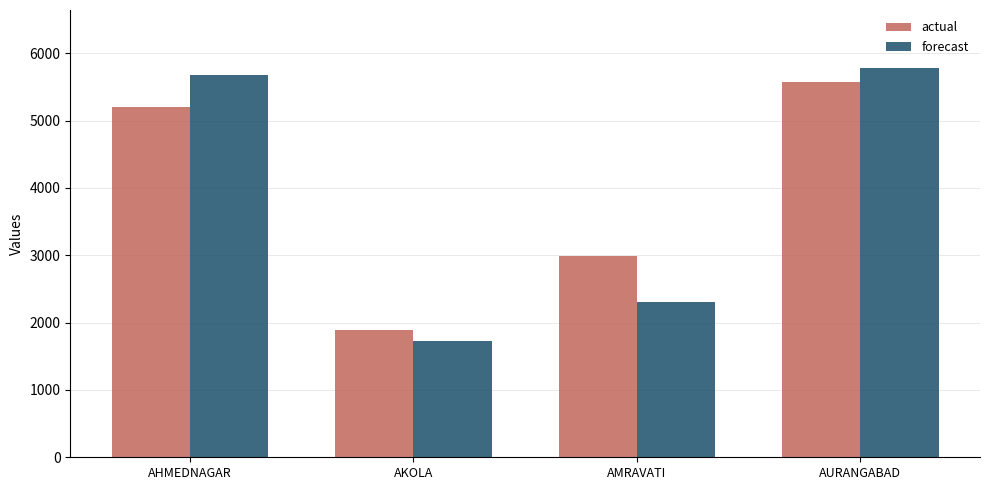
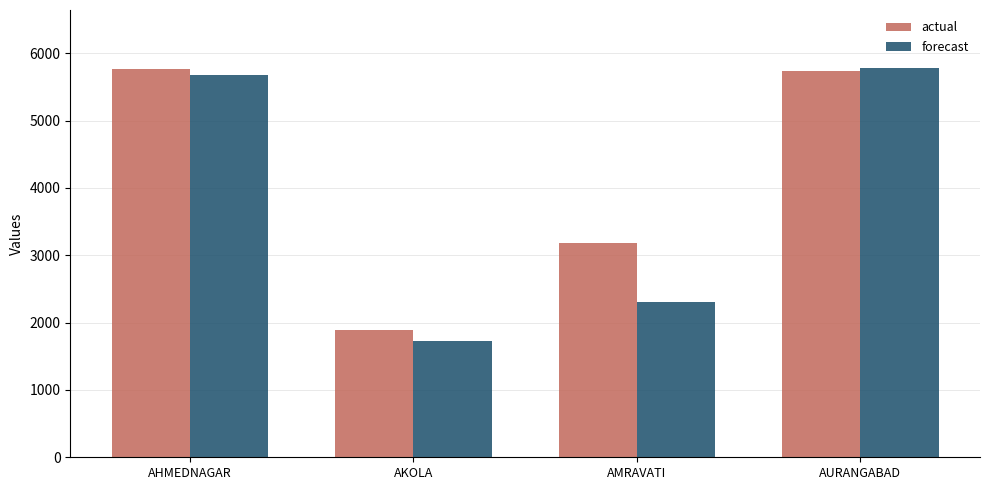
actual, AHMEDNAGAR: 5200 -> 5800
actual, AMRAVATI: 3000 -> 3200
actual, AURANGABAD: 5600 -> 5700
